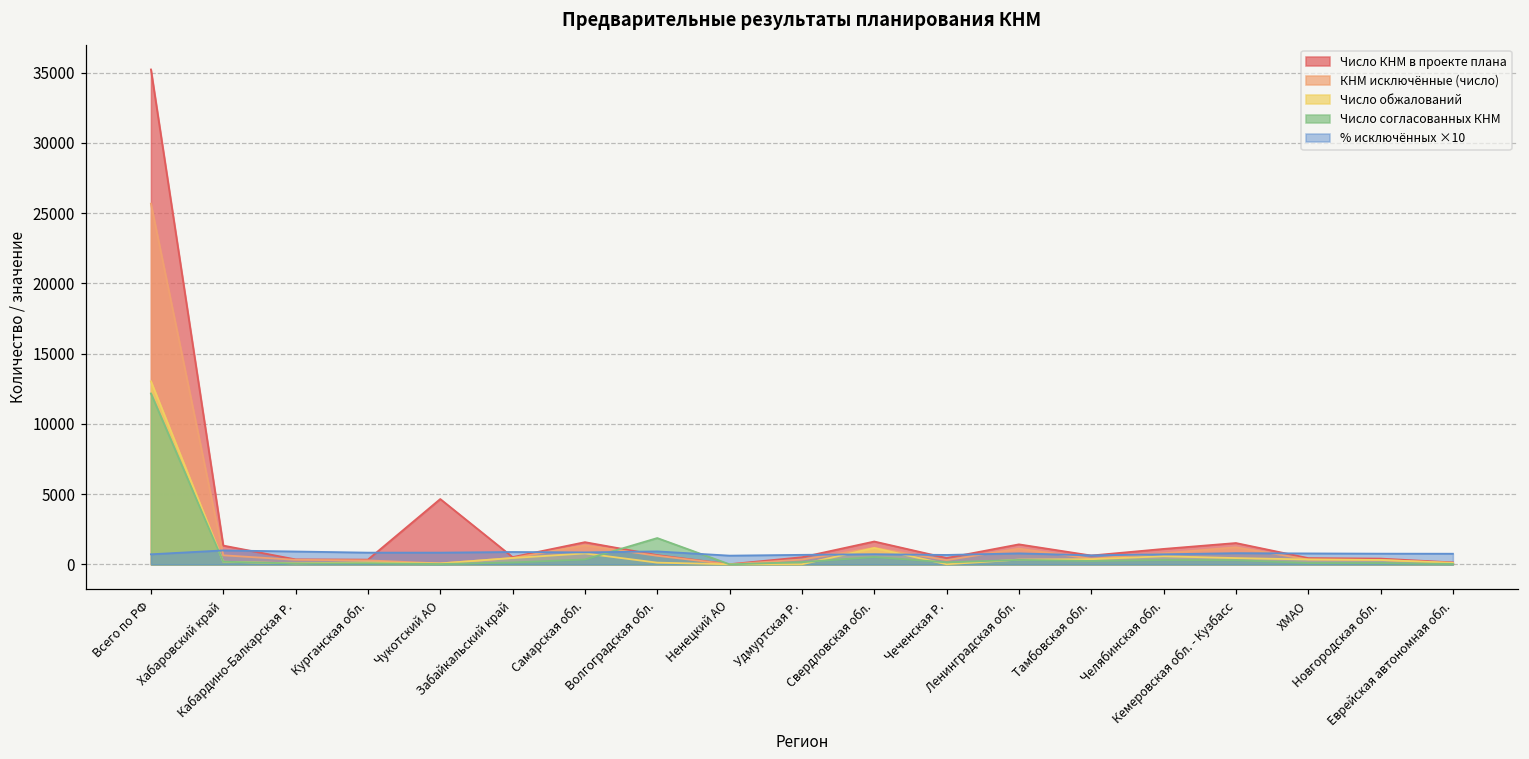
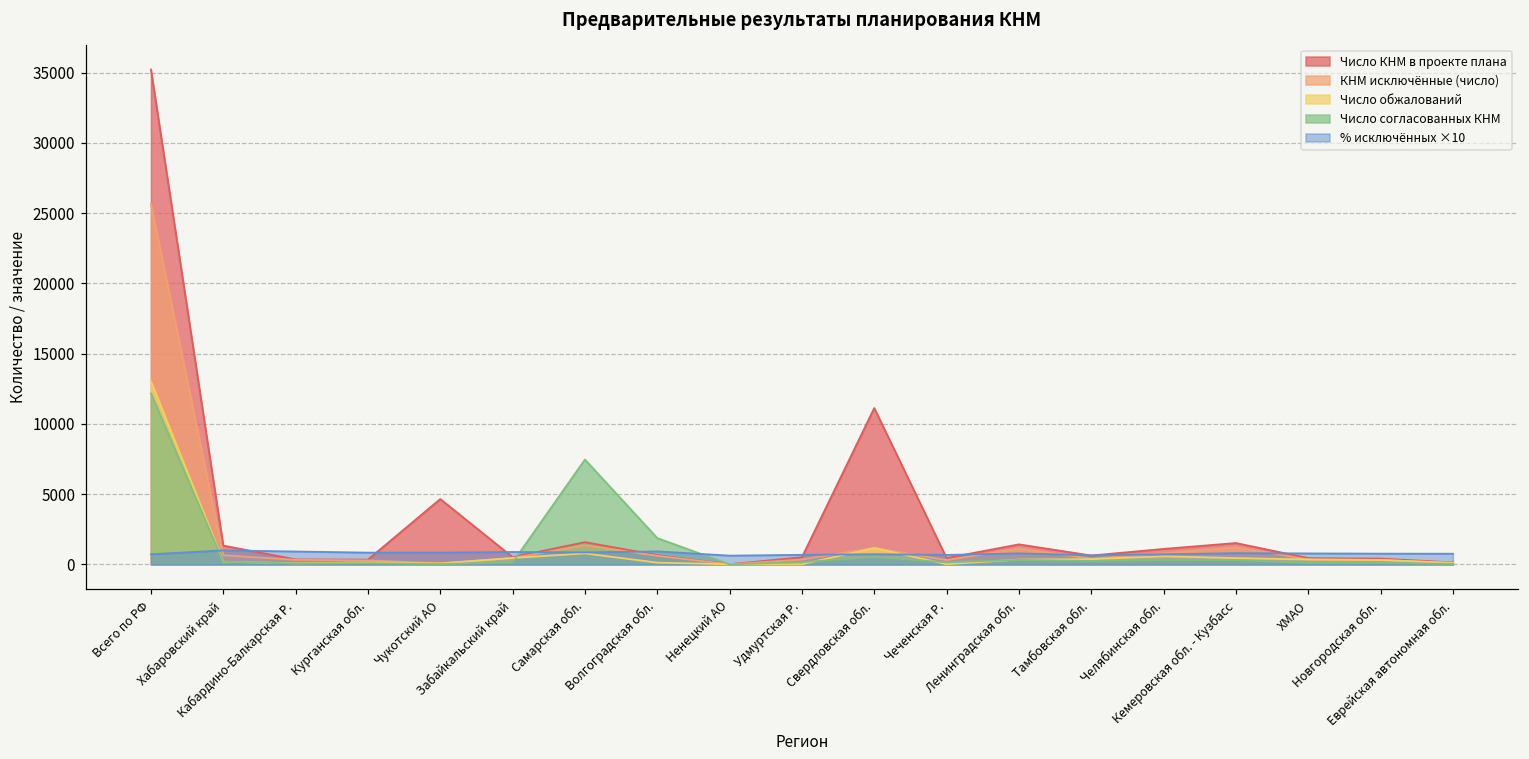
Число согласованных КНМ, Самарская обл.: 400 -> 7500
Число КНМ в проекте плана, Свердловская обл.: 1600 -> 11100
